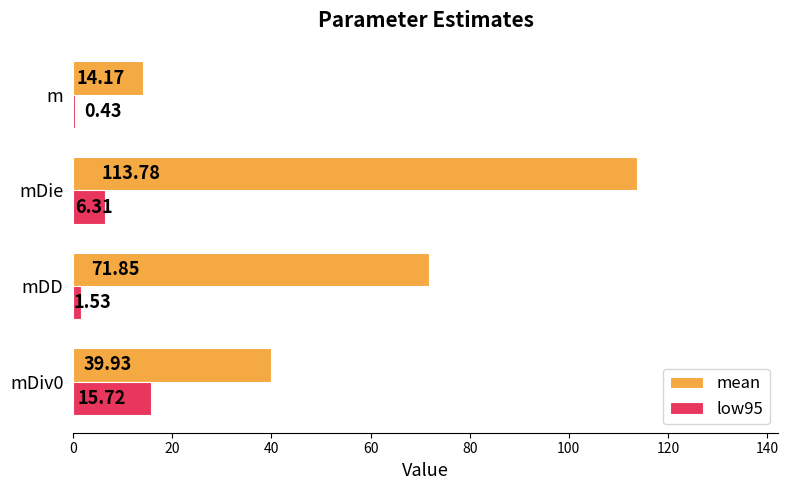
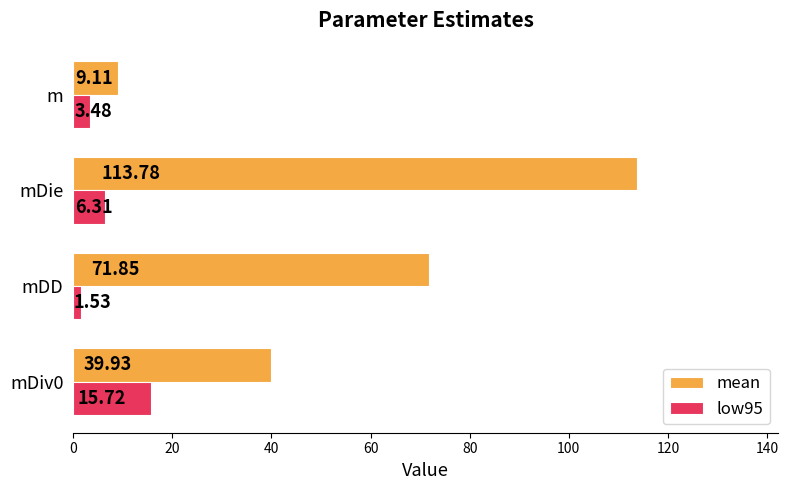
mean, m: 14.17 -> 9.11
low95, m: 0.43 -> 3.48
